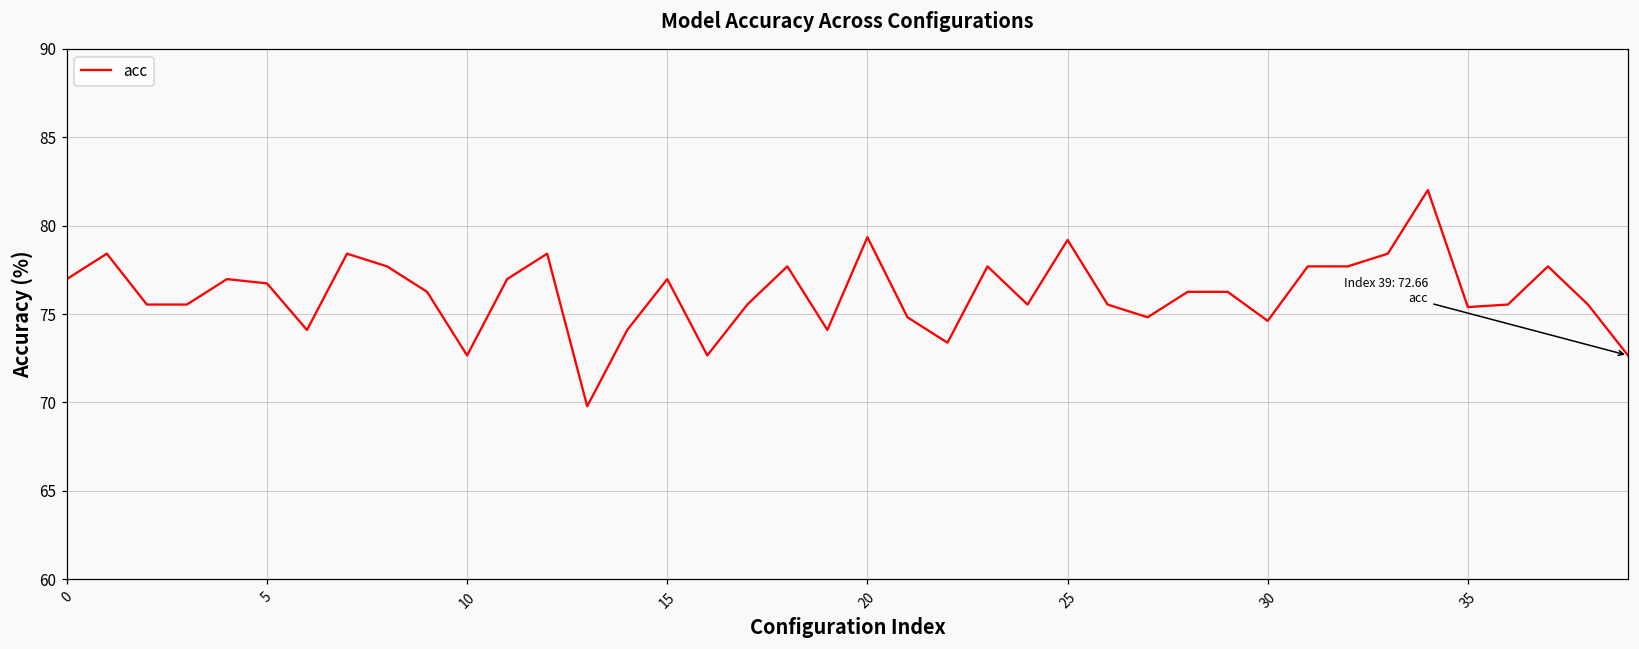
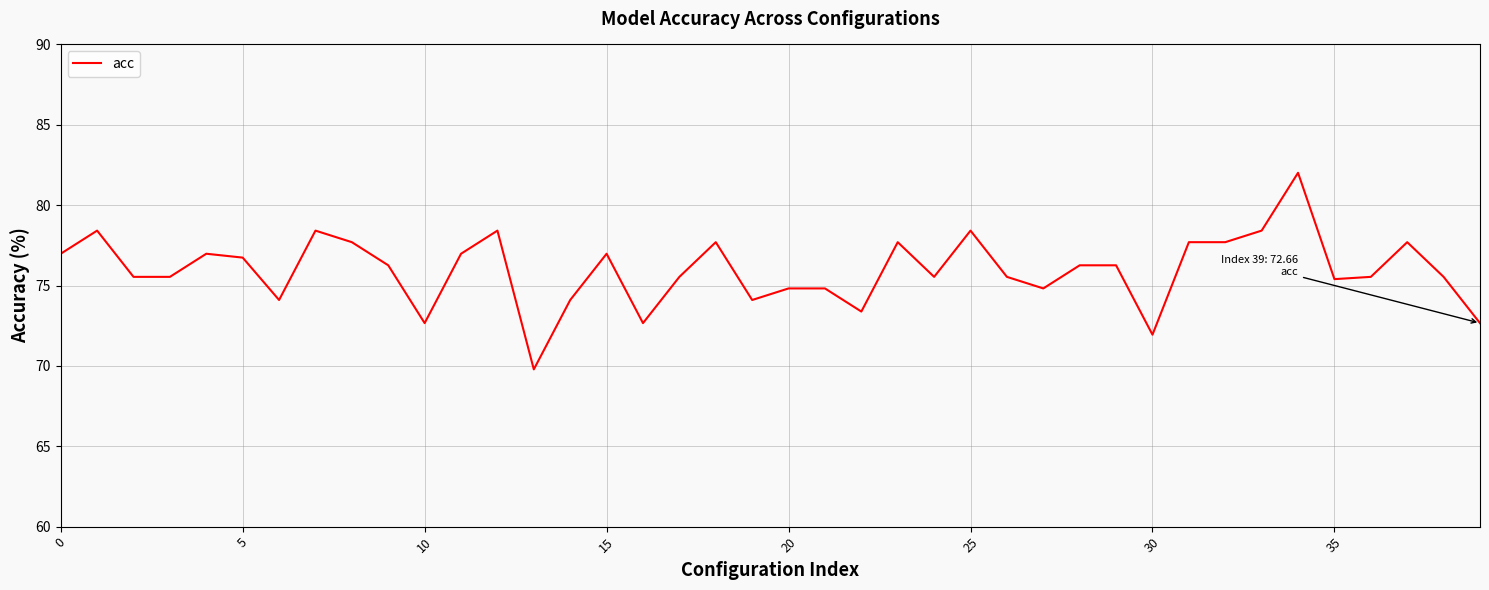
20: 79.4 -> 74.8
25: 79.2 -> 78.4
30: 74.6 -> 71.9
